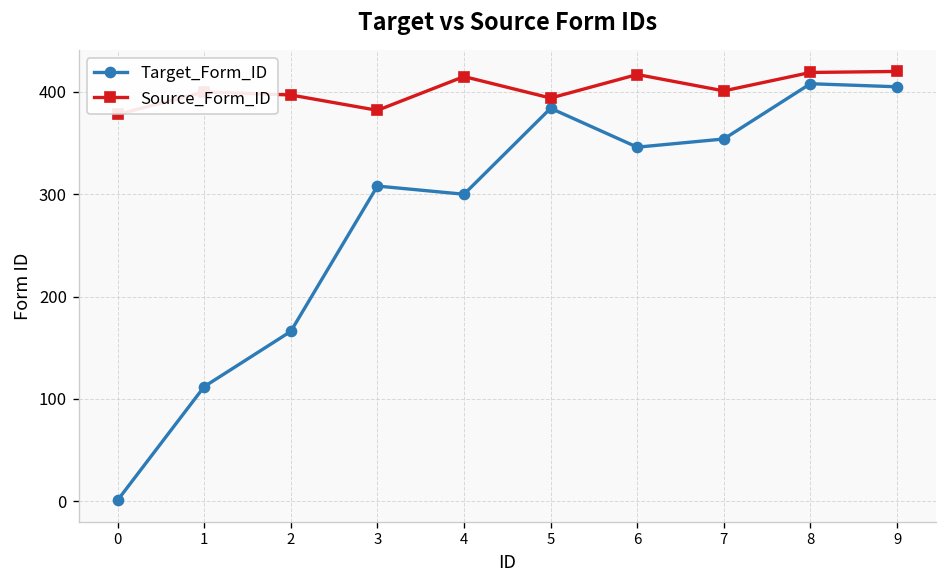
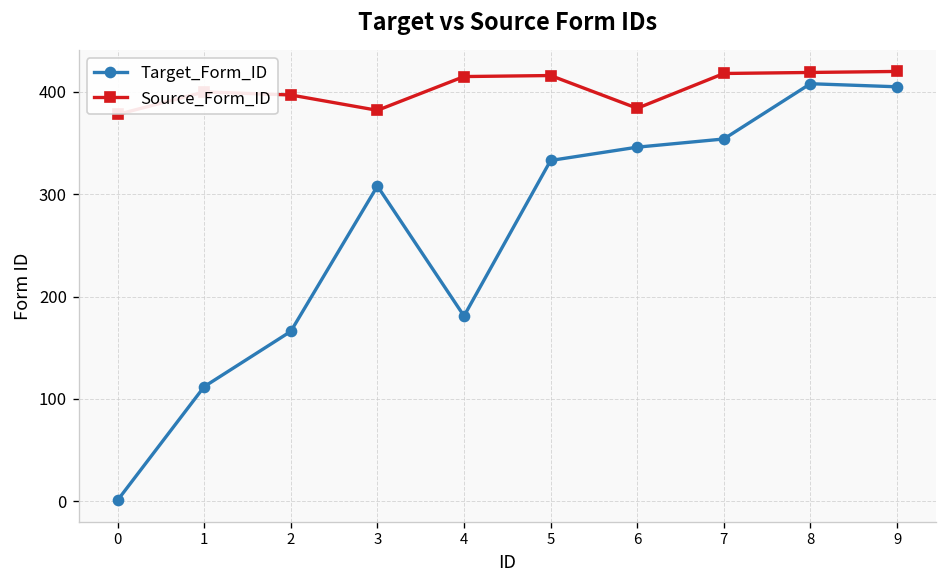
Target_Form_ID, 4: 300 -> 180
Target_Form_ID, 5: 380 -> 330
Source_Form_ID, 5: 390 -> 420
Source_Form_ID, 6: 420 -> 380
Source_Form_ID, 7: 400 -> 420
